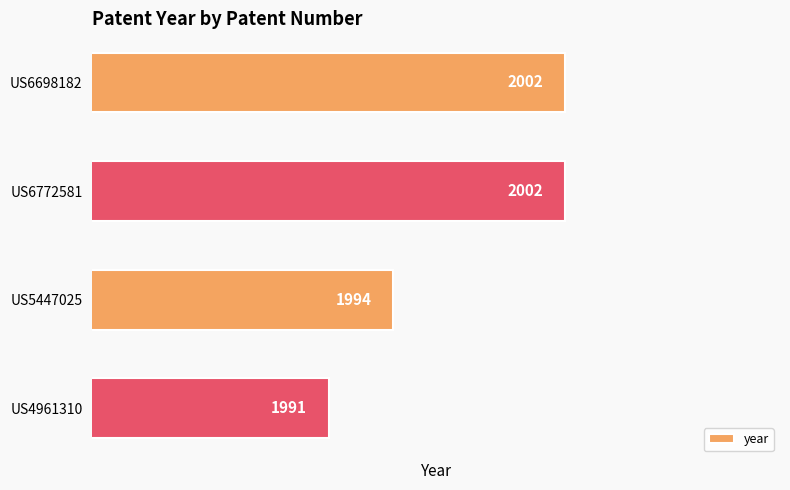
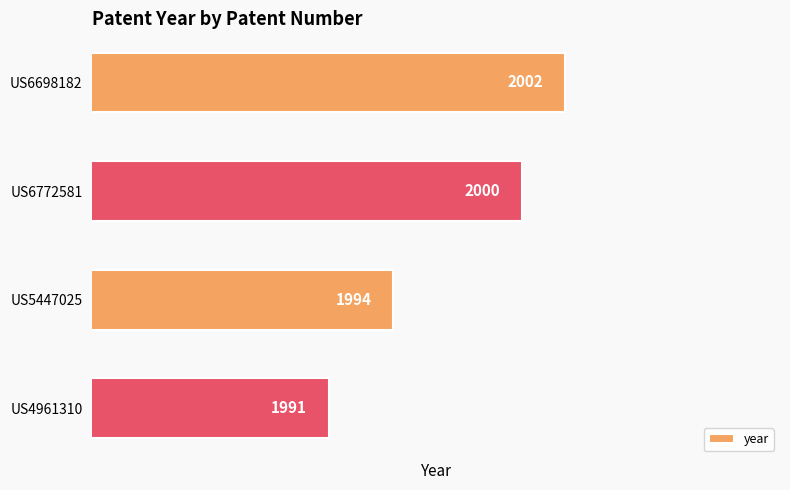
US6772581: 2002 -> 2000
